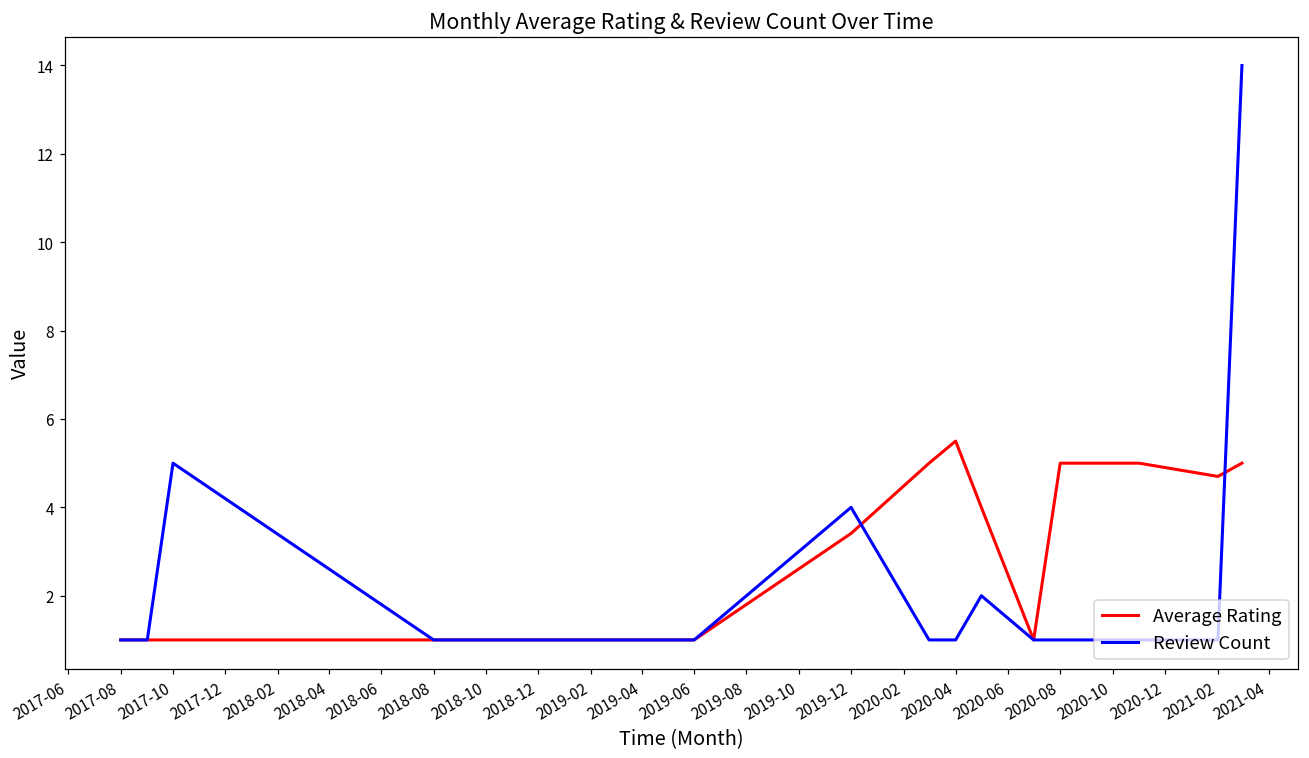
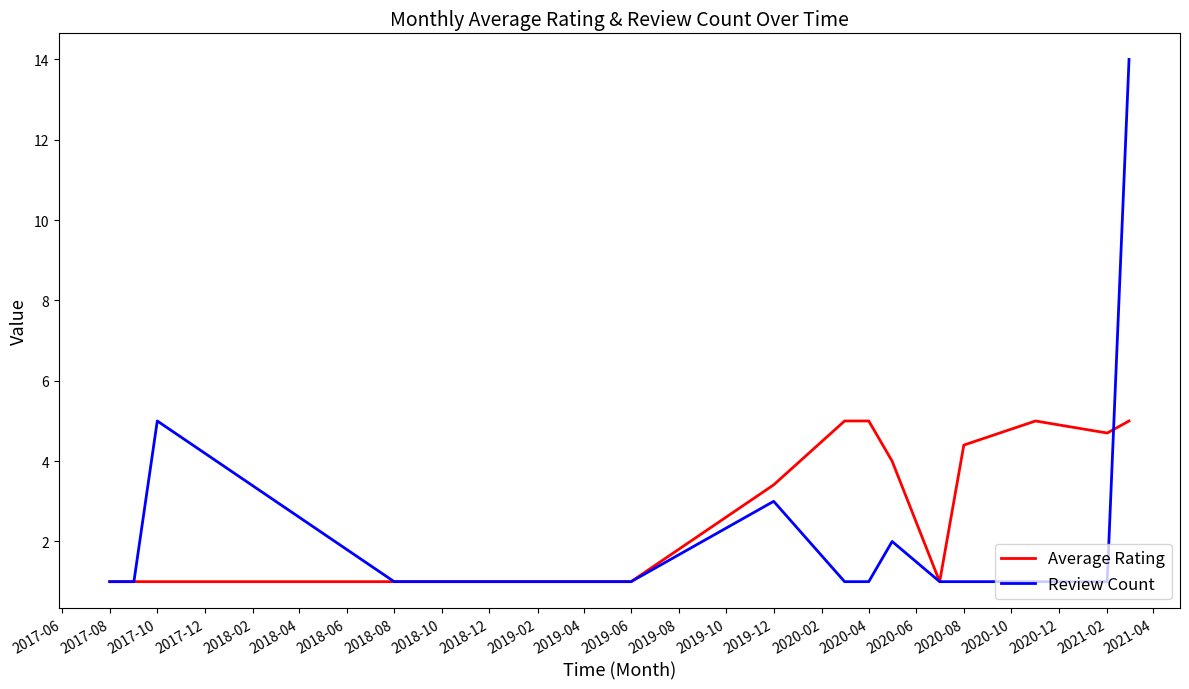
Review Count, 2019-12: 4 -> 3
Average Rating, 2020-04: 5.5 -> 5.0
Average Rating, 2020-08: 5.0 -> 4.4
